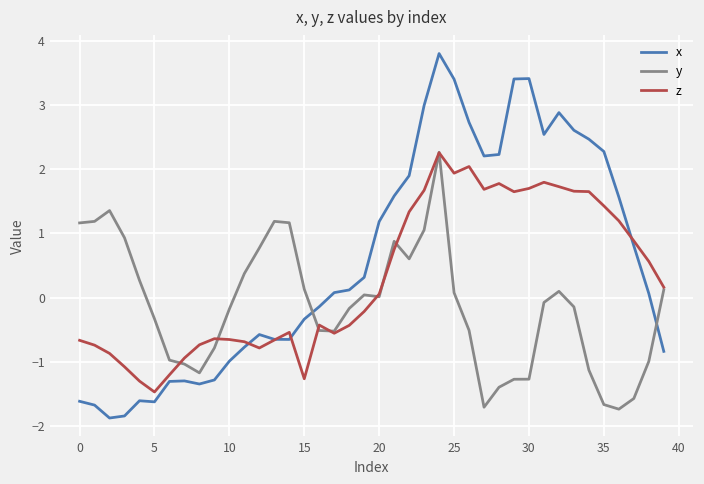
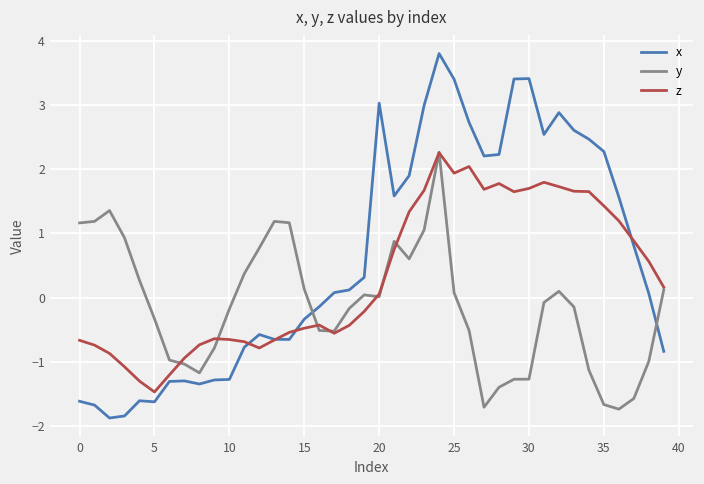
x, 10: -1.0 -> -1.3
z, 15: -1.3 -> -0.5
x, 20: 1.2 -> 3.0
